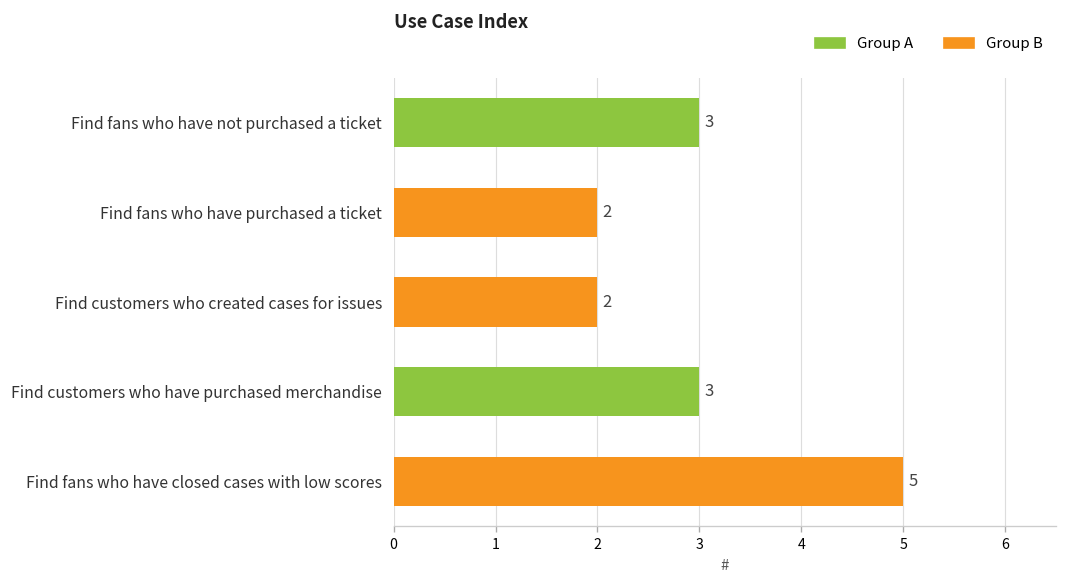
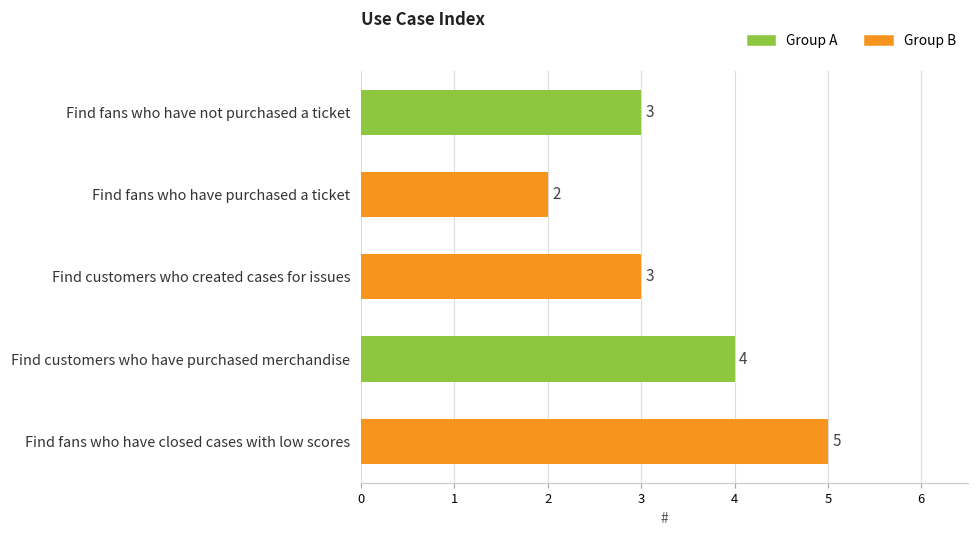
Find customers who created cases for issues: 2 -> 3
Find customers who have purchased merchandise: 3 -> 4
